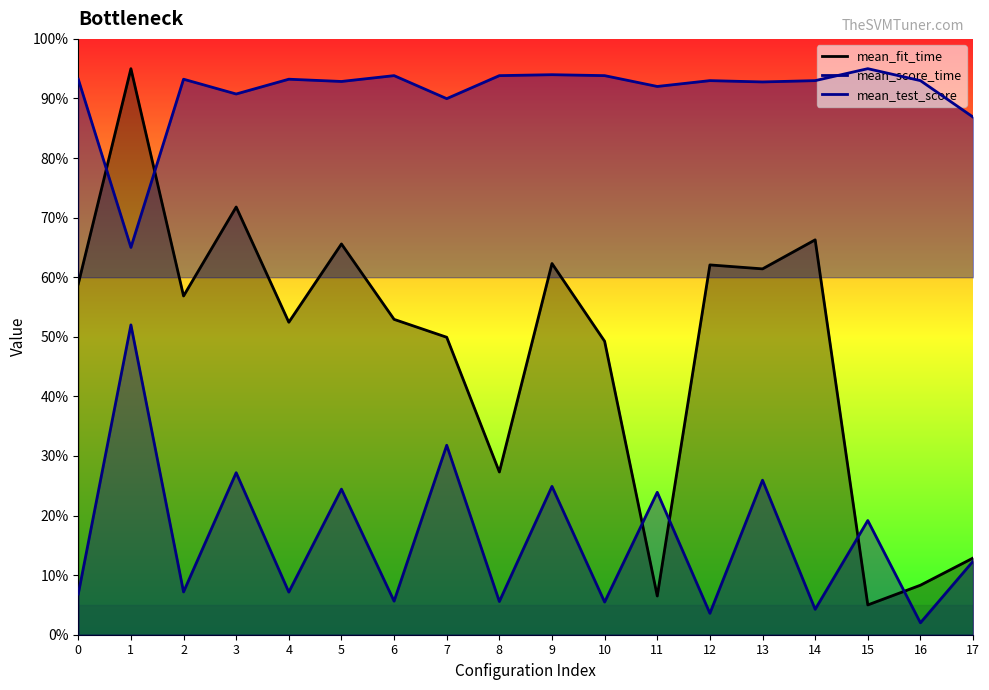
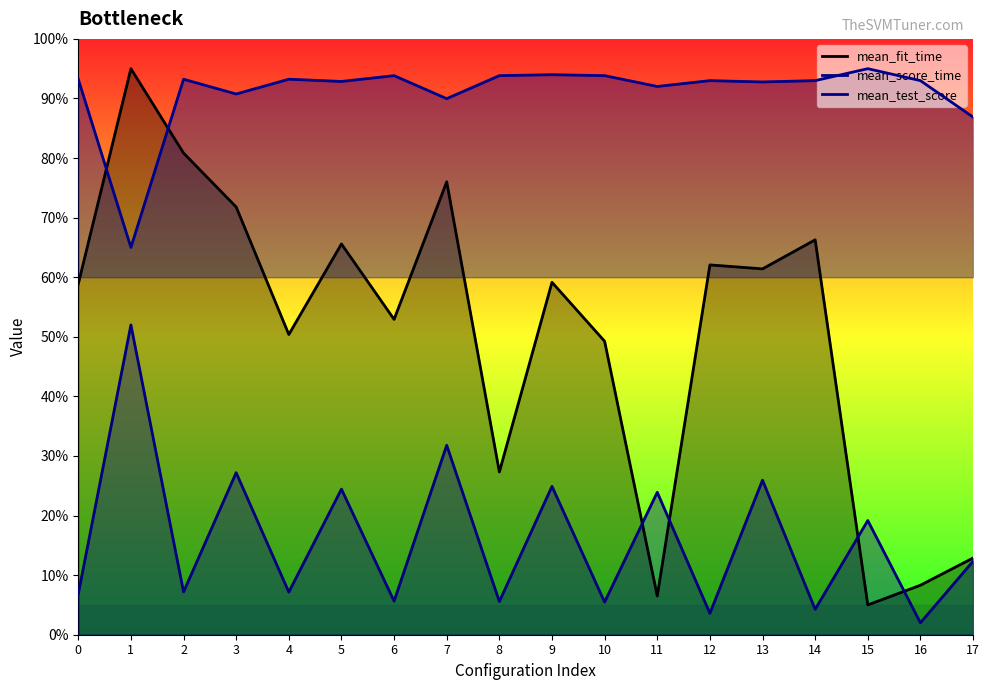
mean_fit_time, 2: 57% -> 81%
mean_fit_time, 4: 52% -> 50%
mean_fit_time, 7: 50% -> 76%
mean_fit_time, 9: 62% -> 59%
